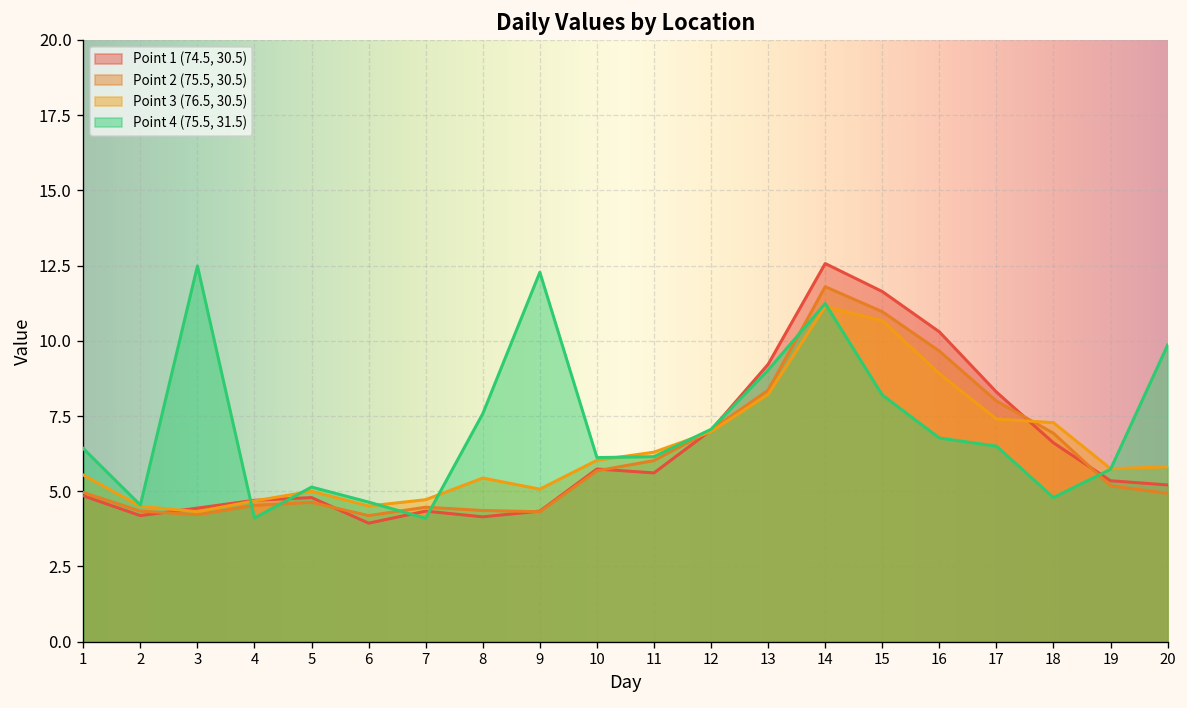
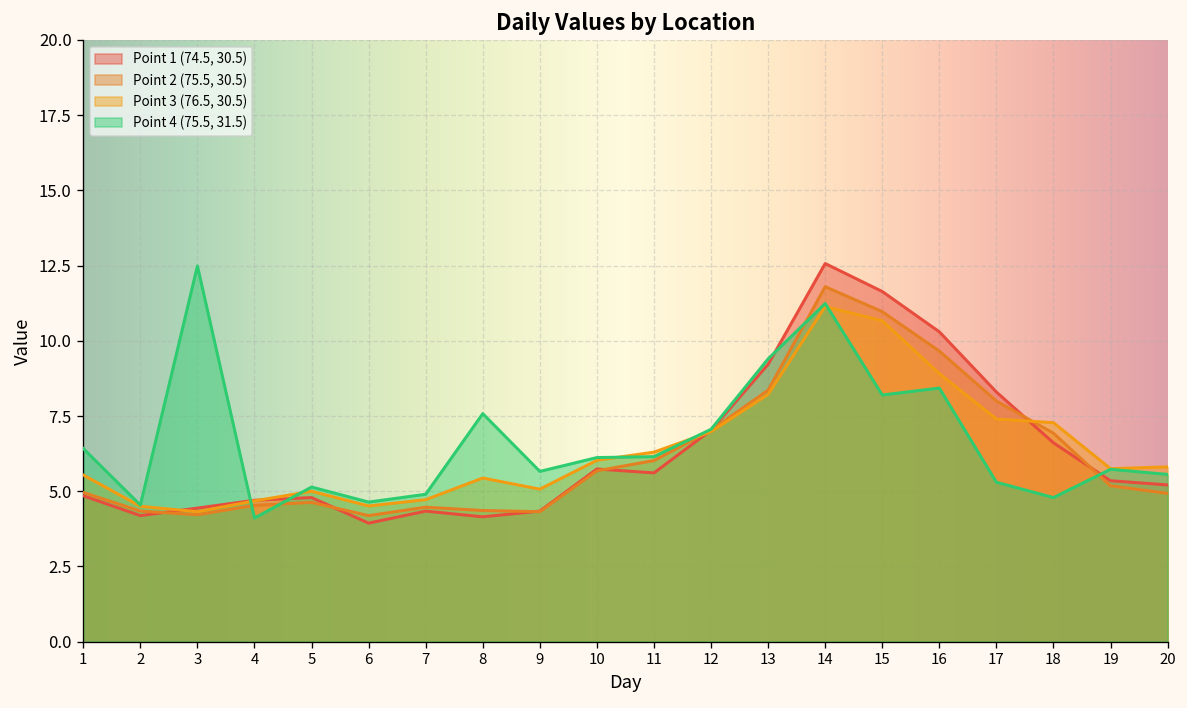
Point 4 (75.5, 31.5), 7: 4.1 -> 4.9
Point 4 (75.5, 31.5), 9: 12.3 -> 5.7
Point 4 (75.5, 31.5), 13: 9.0 -> 9.4
Point 4 (75.5, 31.5), 16: 6.8 -> 8.4
Point 4 (75.5, 31.5), 17: 6.5 -> 5.3
Point 4 (75.5, 31.5), 20: 9.9 -> 5.6
